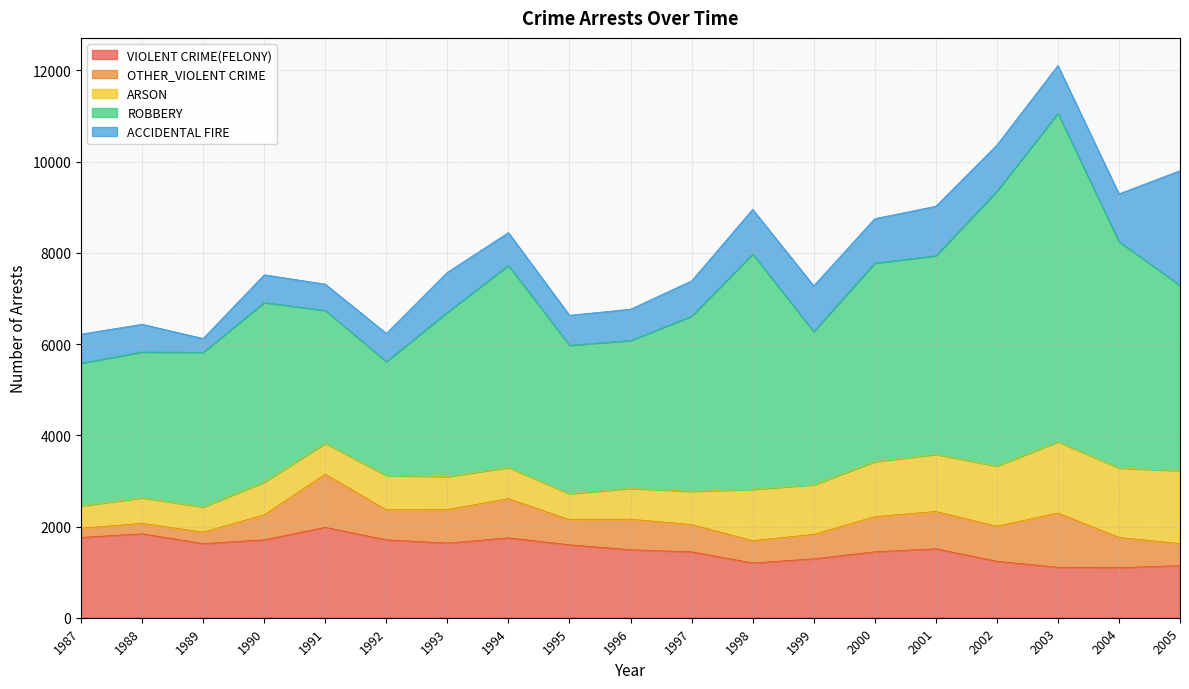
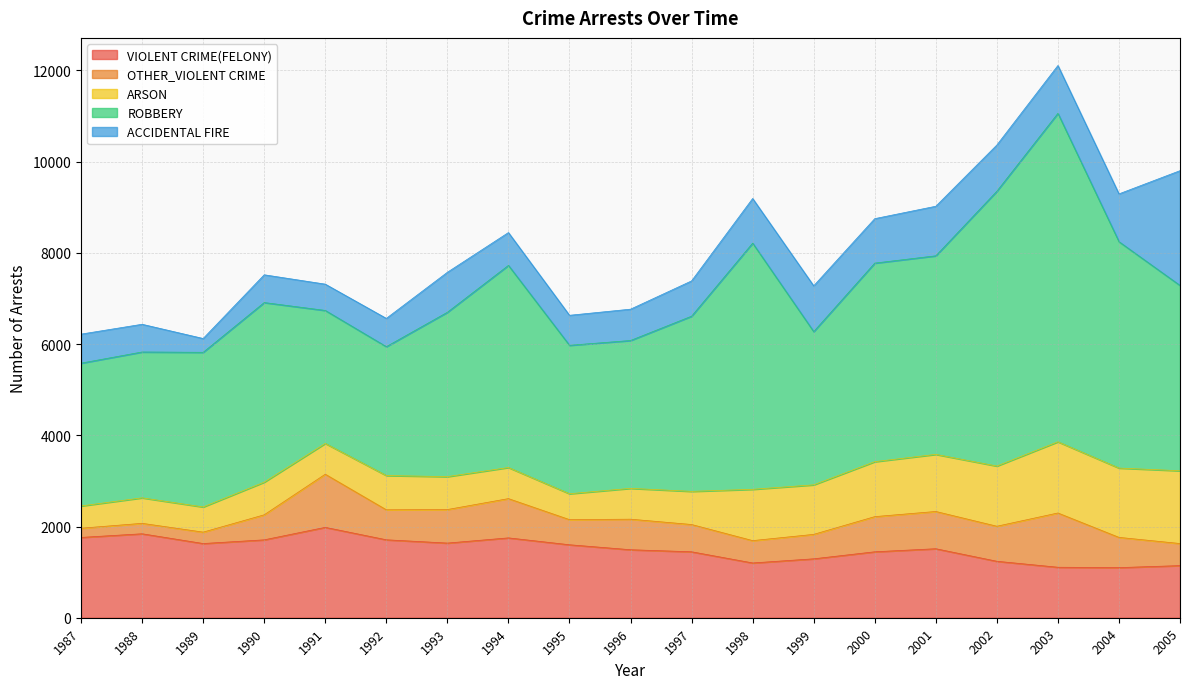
ROBBERY, 1992: 2500 -> 2800
ROBBERY, 1998: 5200 -> 5400
